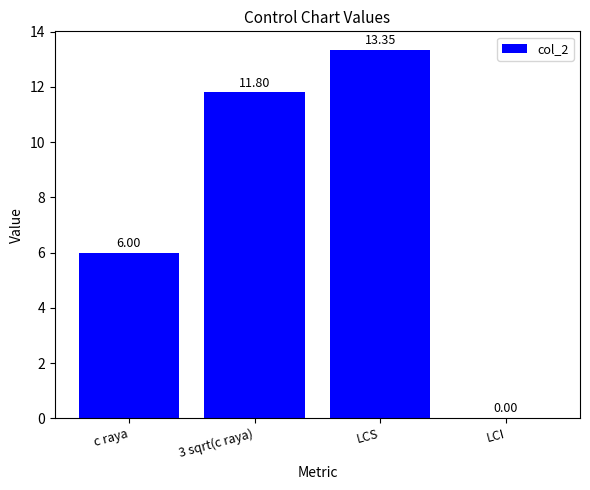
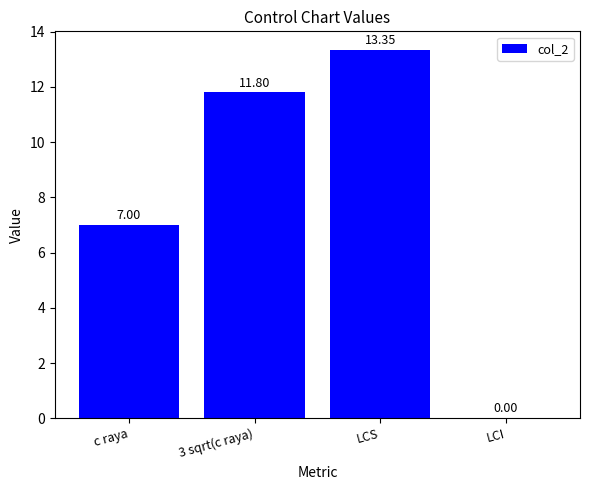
c raya: 6.00 -> 7.00
